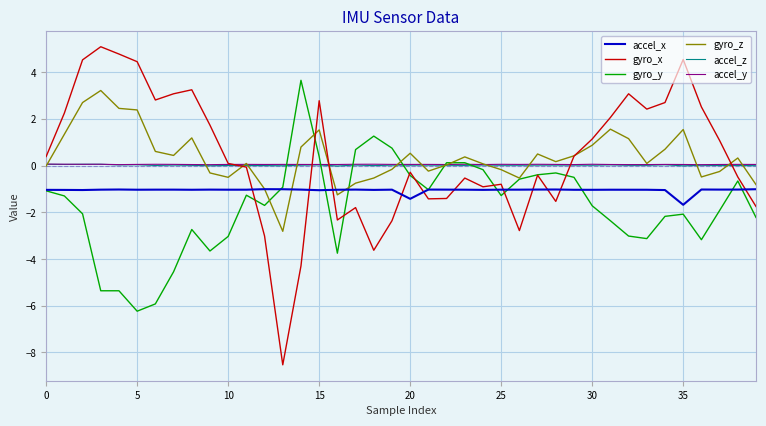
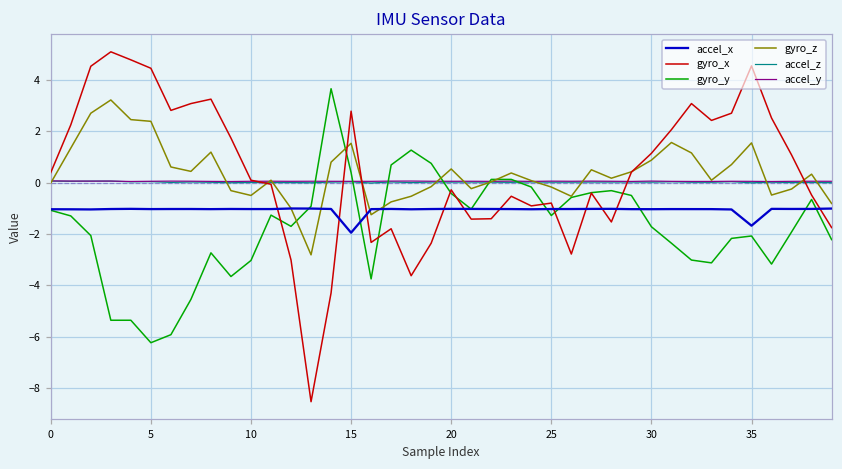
accel_x, 15: -1.1 -> -2.0
accel_x, 20: -1.4 -> -1.0
